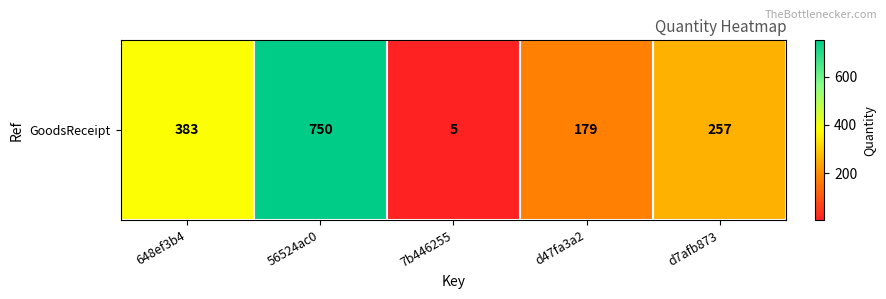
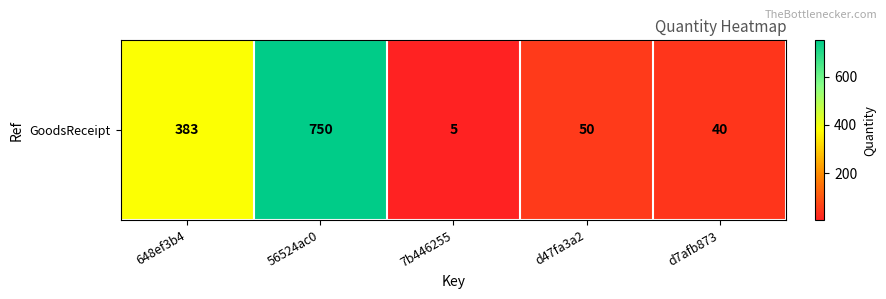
GoodsReceipt, d47fa3a2: 179 -> 50
GoodsReceipt, d7afb873: 257 -> 40
